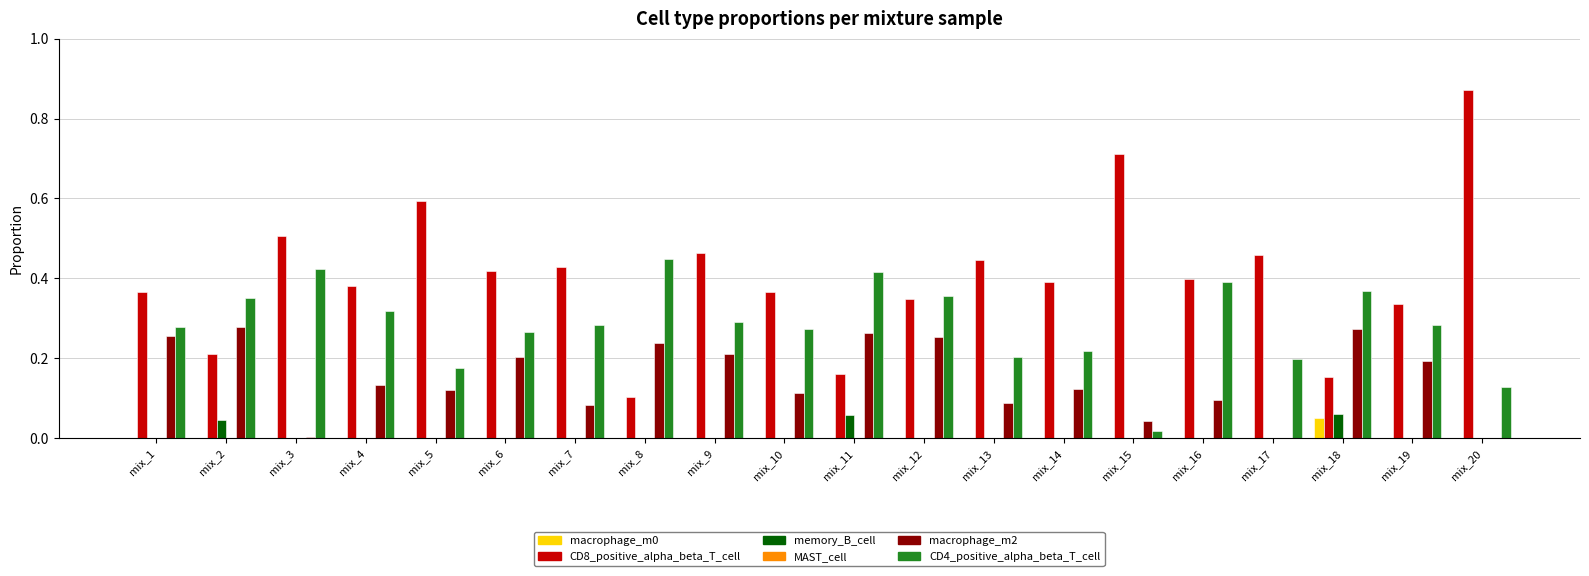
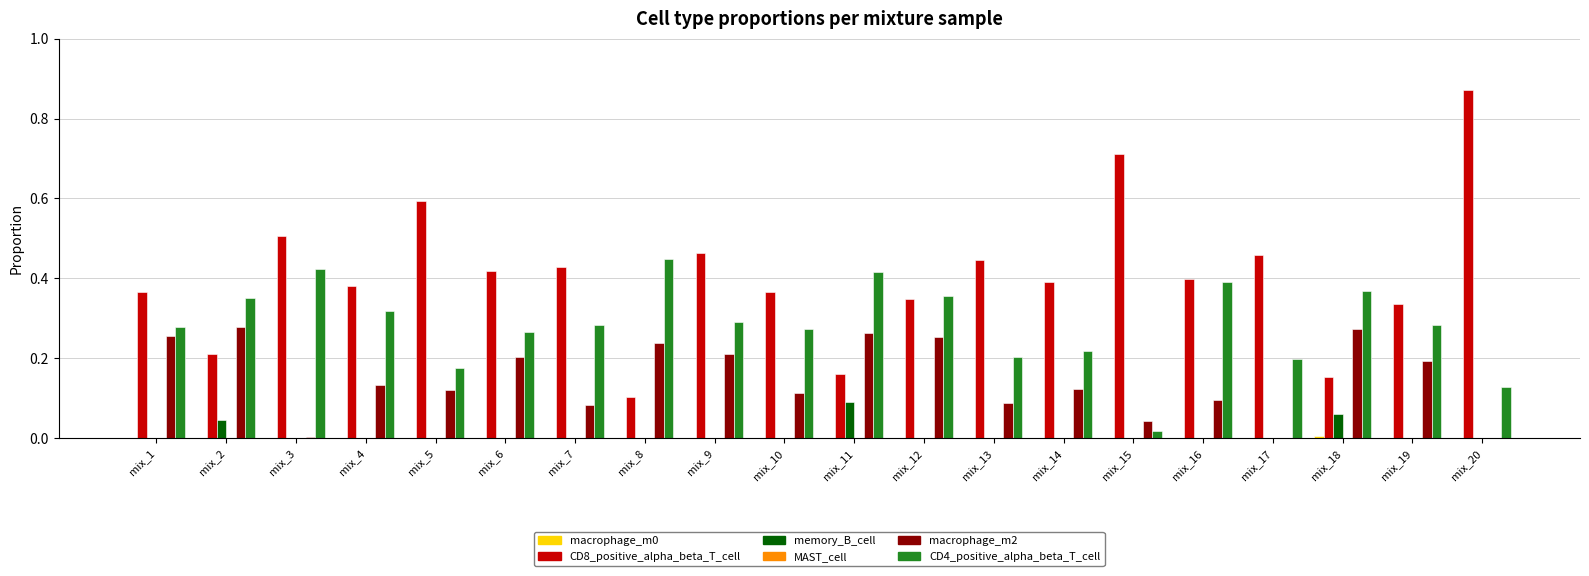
memory_B_cell, mix_11: 0.06 -> 0.09
macrophage_m0, mix_18: 0.05 -> 0.01
